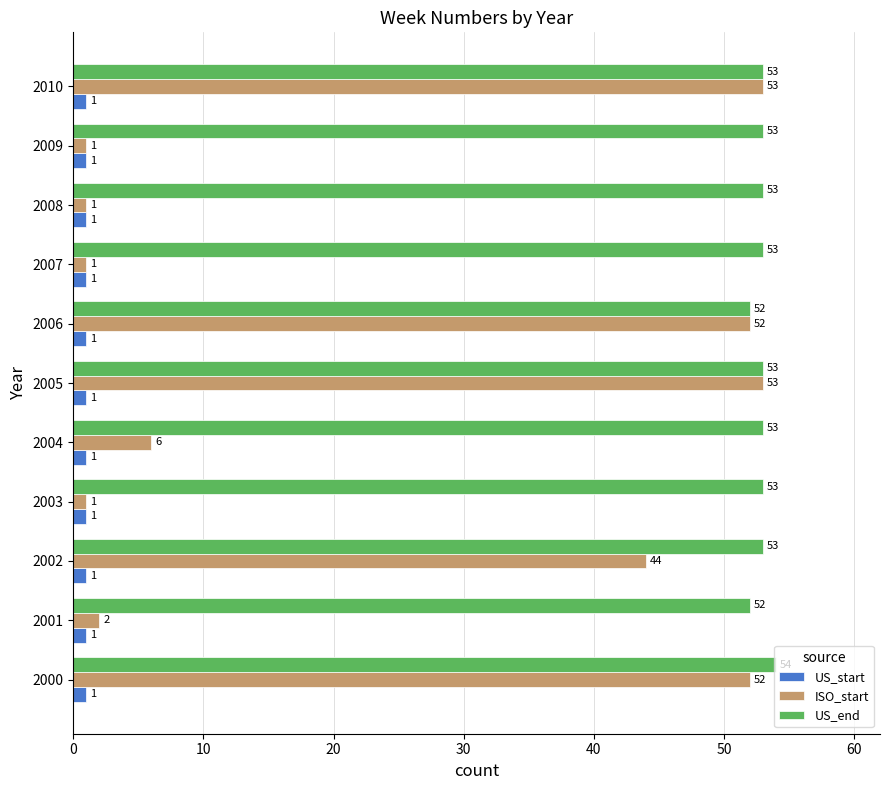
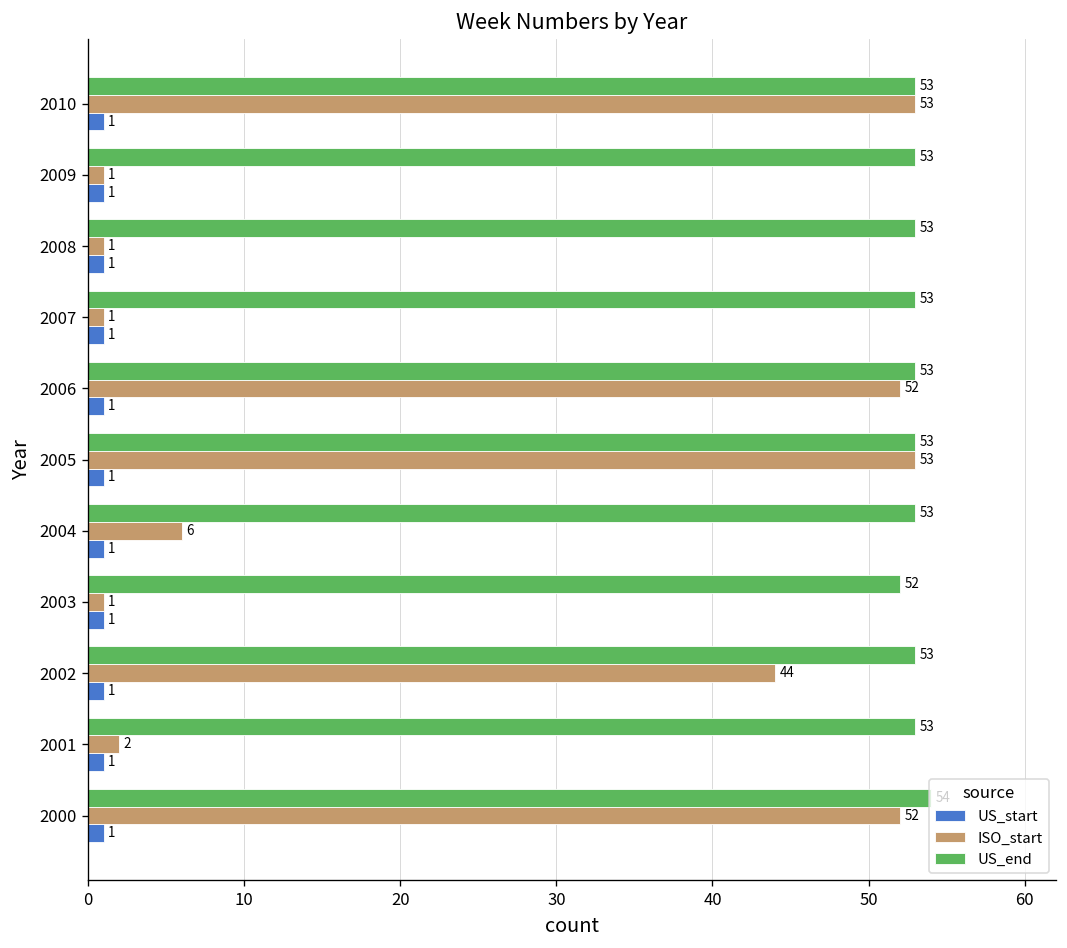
US_end, 2006: 52 -> 53
US_end, 2003: 53 -> 52
US_end, 2001: 52 -> 53
